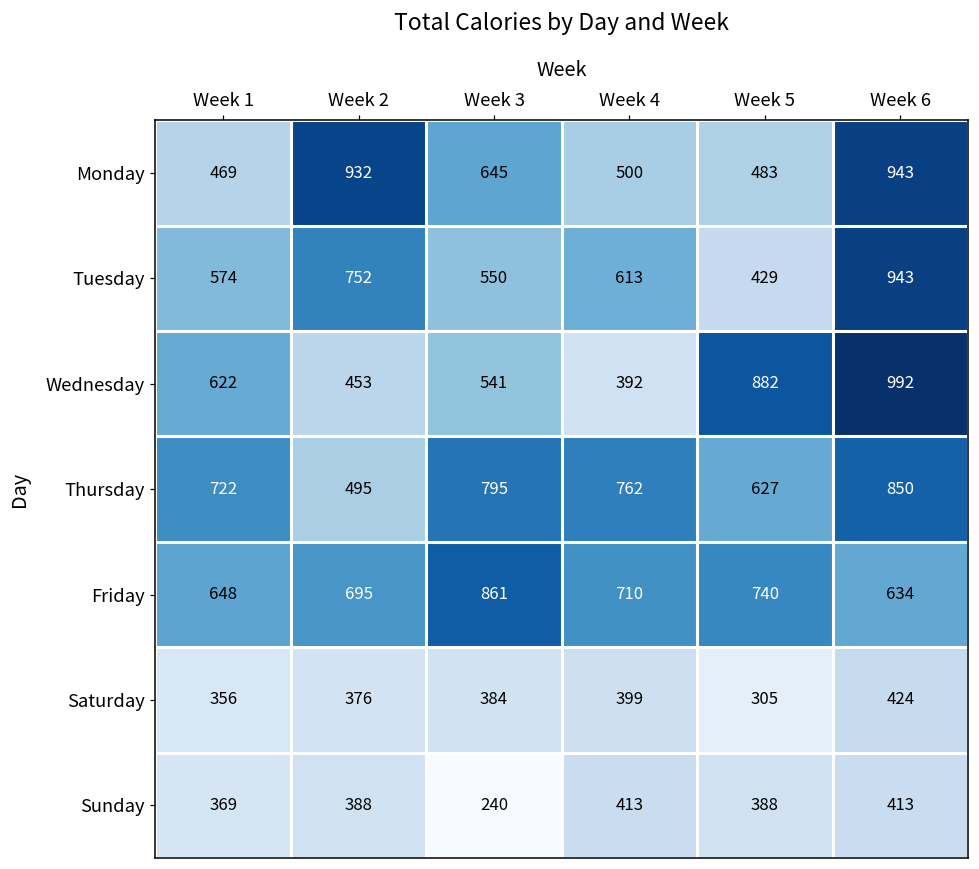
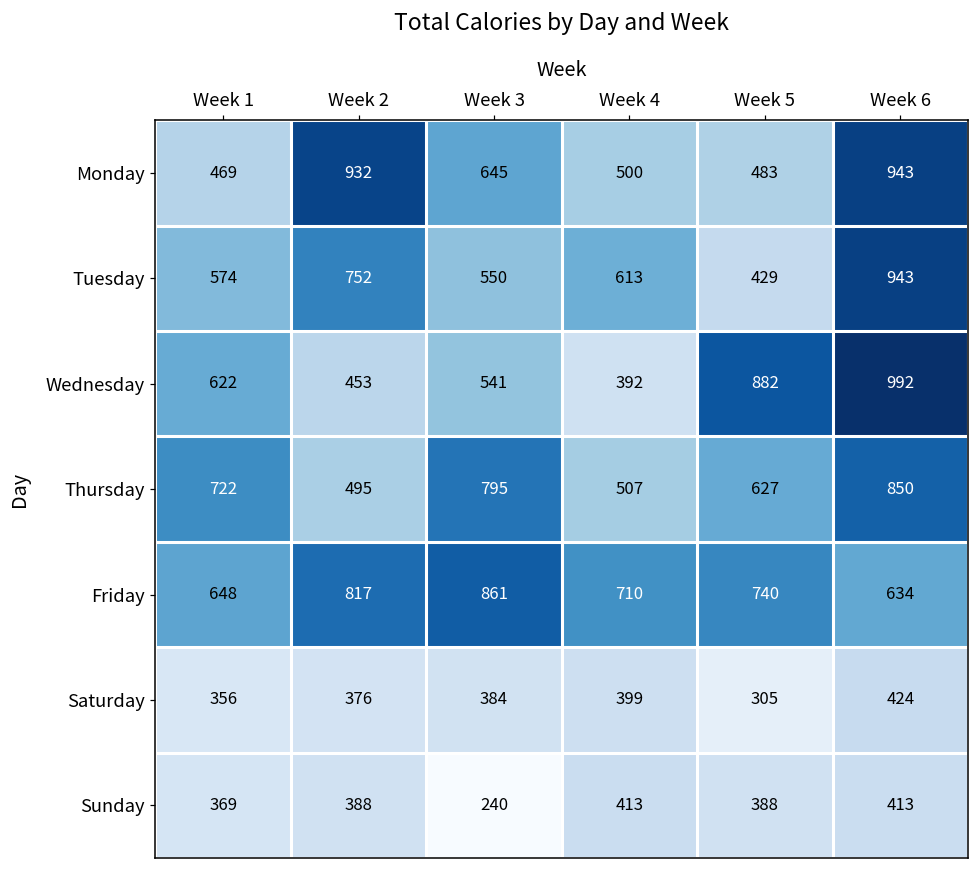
Thursday, Week 4: 762 -> 507
Friday, Week 2: 695 -> 817
